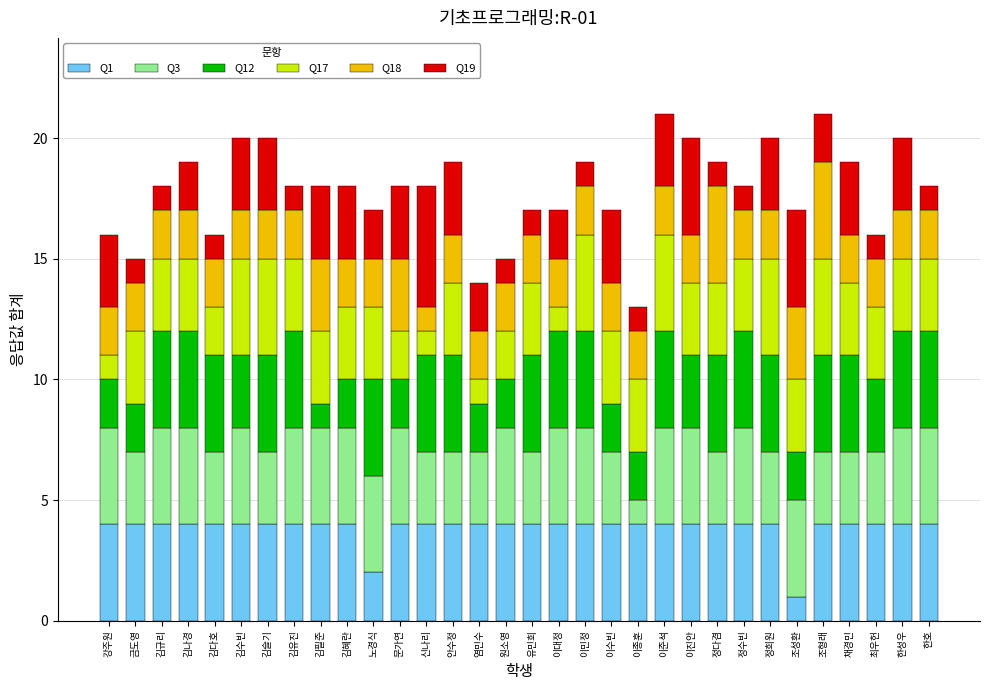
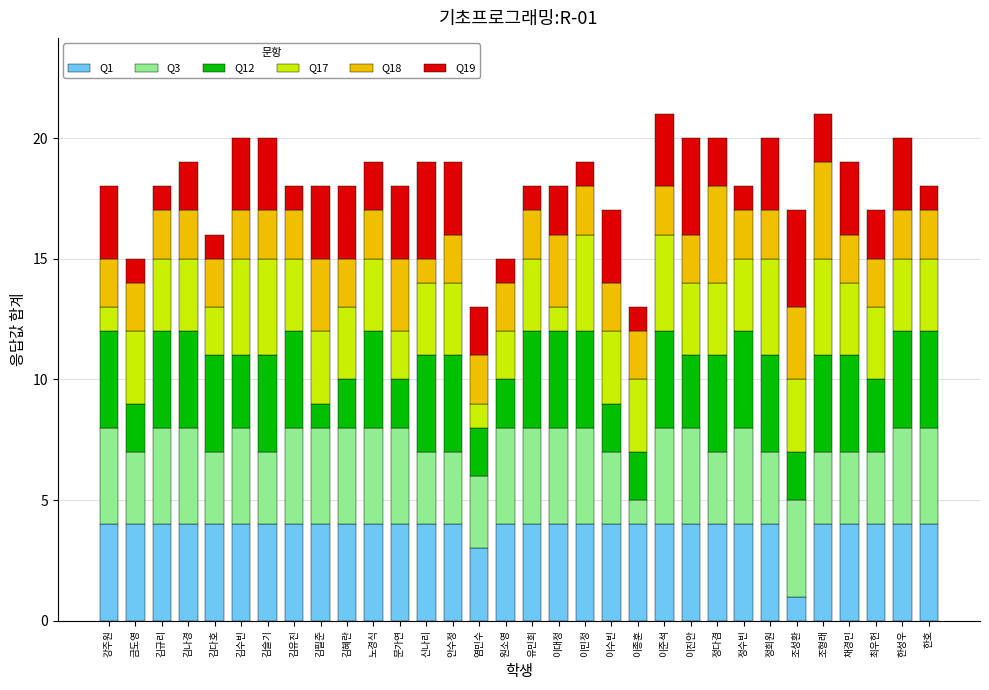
Q12, 강주원: 2 -> 4
Q1, 노경식: 2 -> 4
Q17, 신나리: 1 -> 3
Q19, 신나리: 5 -> 4
Q1, 염민수: 4 -> 3
Q3, 유민희: 3 -> 4
Q18, 이대정: 2 -> 3
Q19, 정다겸: 1 -> 2
Q19, 최우헌: 1 -> 2
